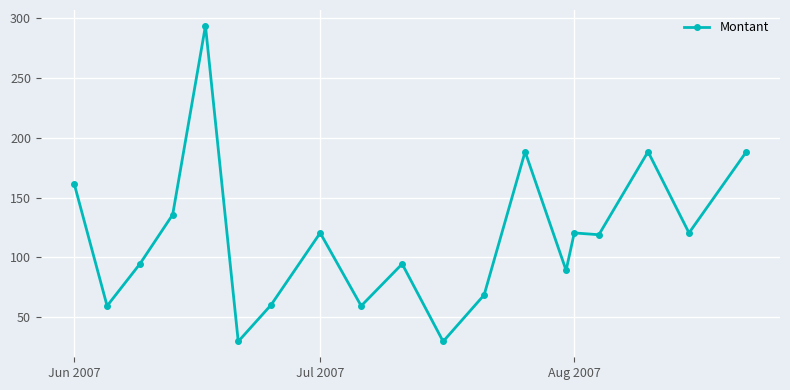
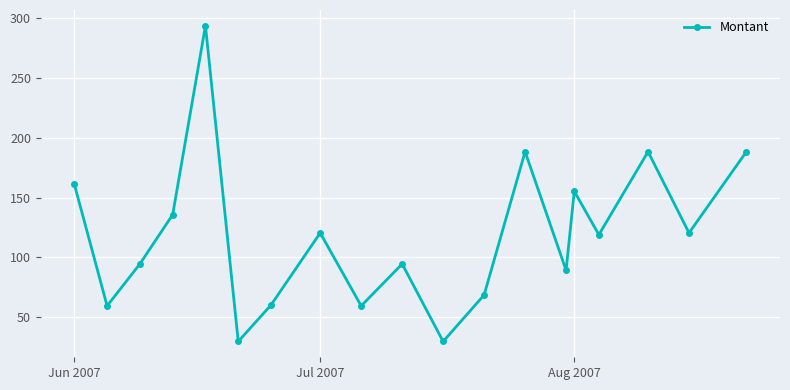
Aug 2007: 120 -> 155
